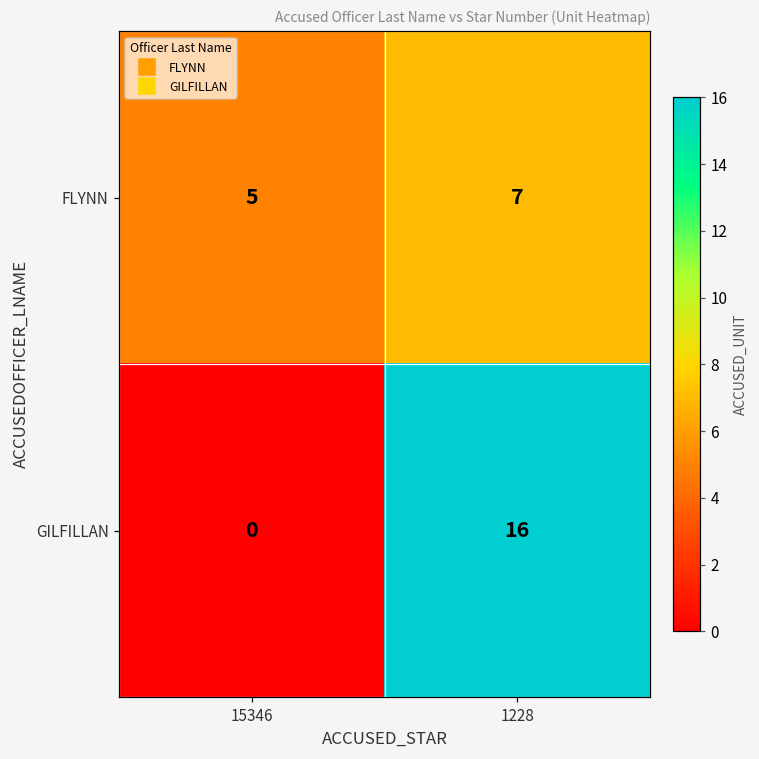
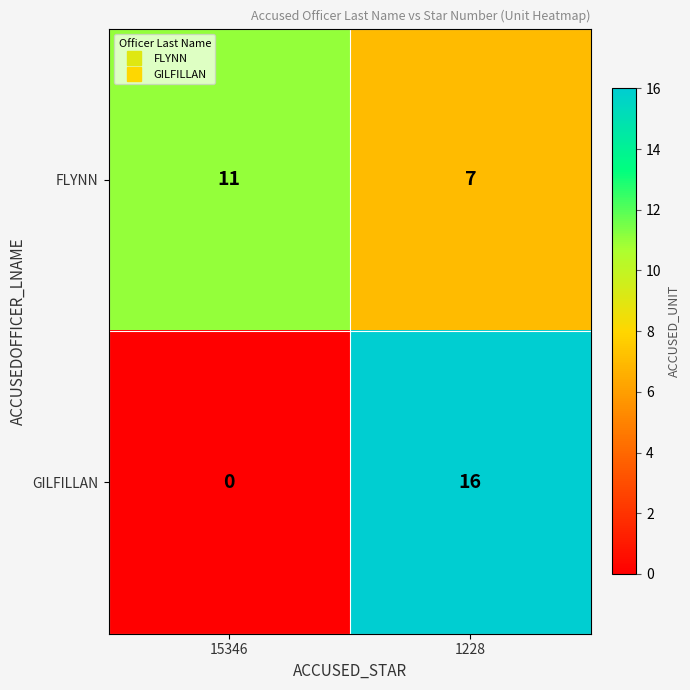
FLYNN, 15346: 5 -> 11
